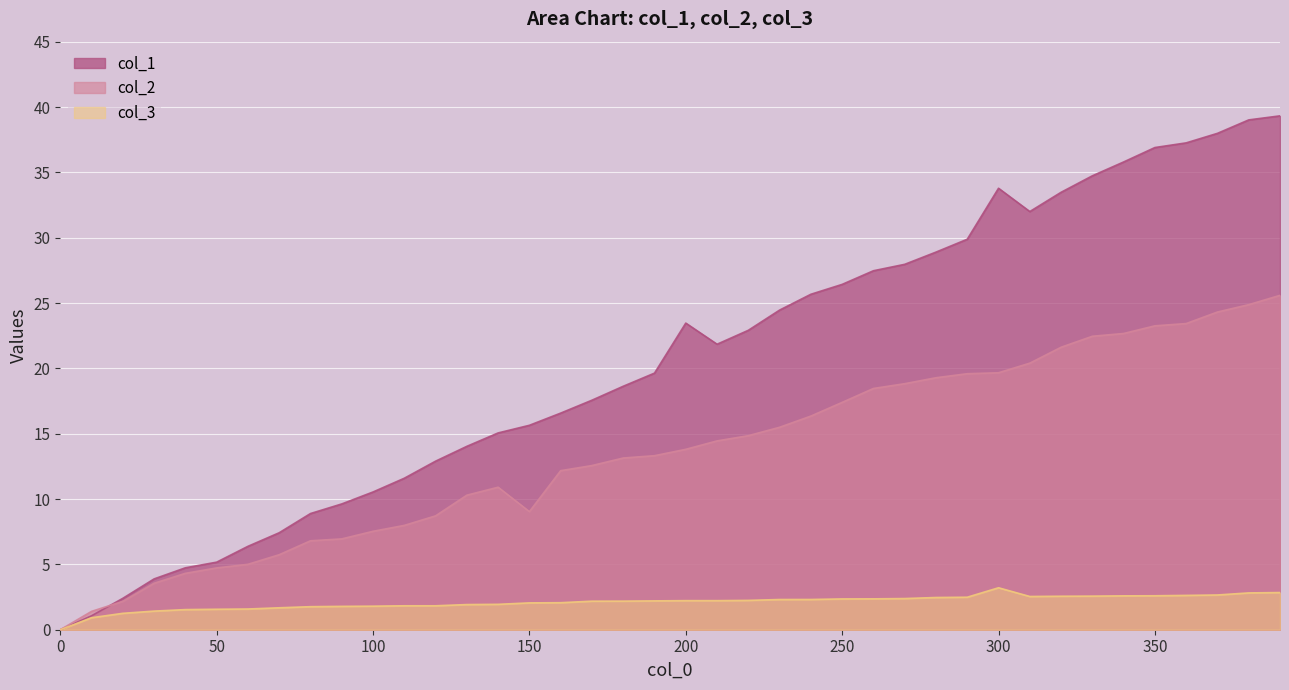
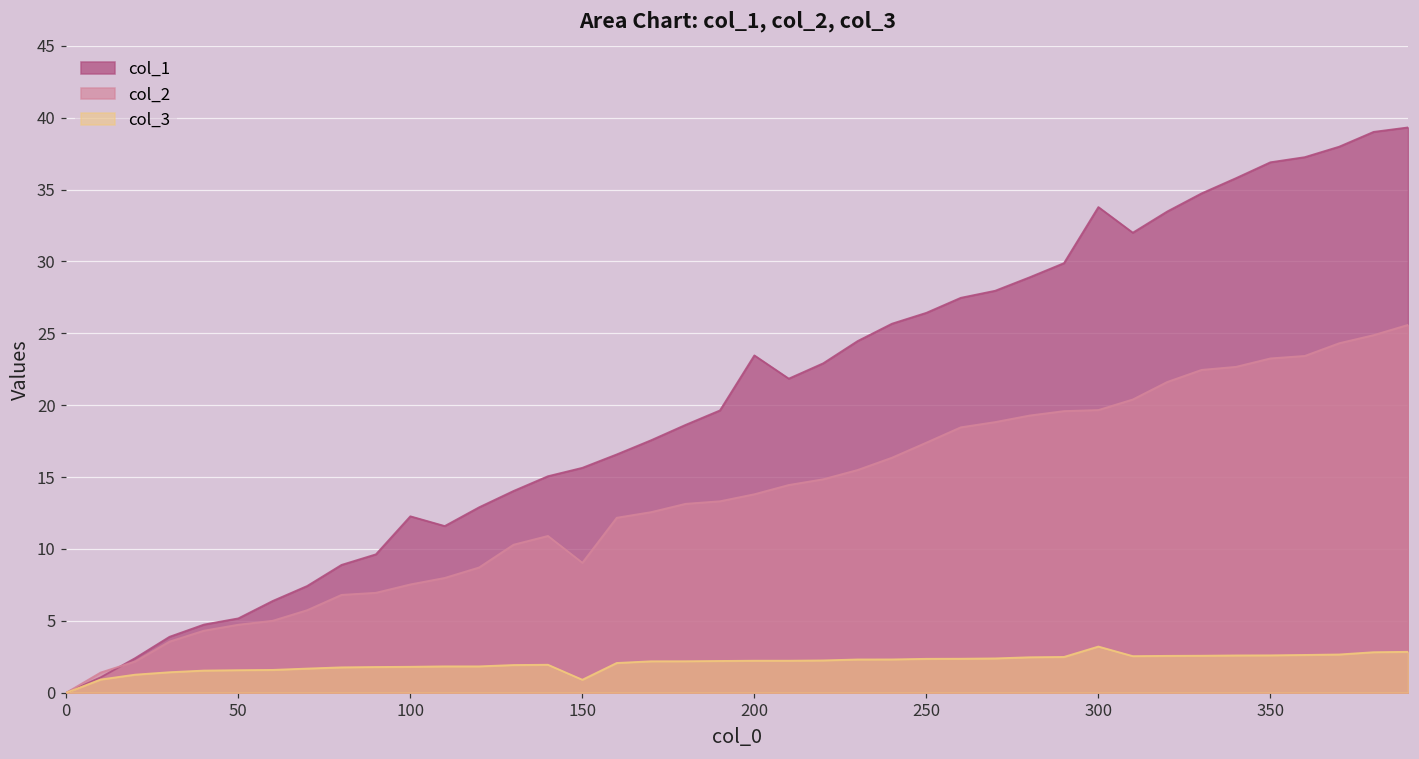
col_1, 100: 10.5 -> 12.3
col_3, 150: 2.1 -> 0.9
